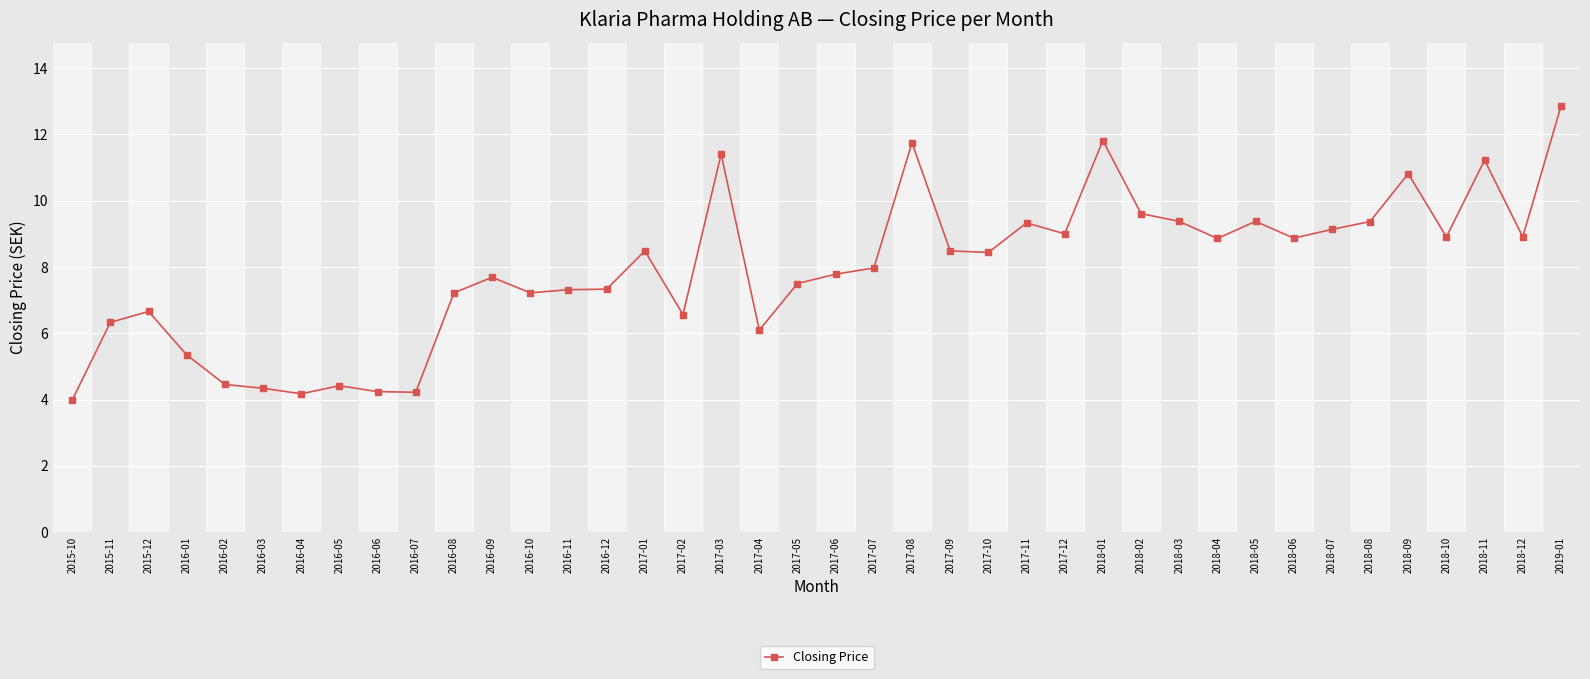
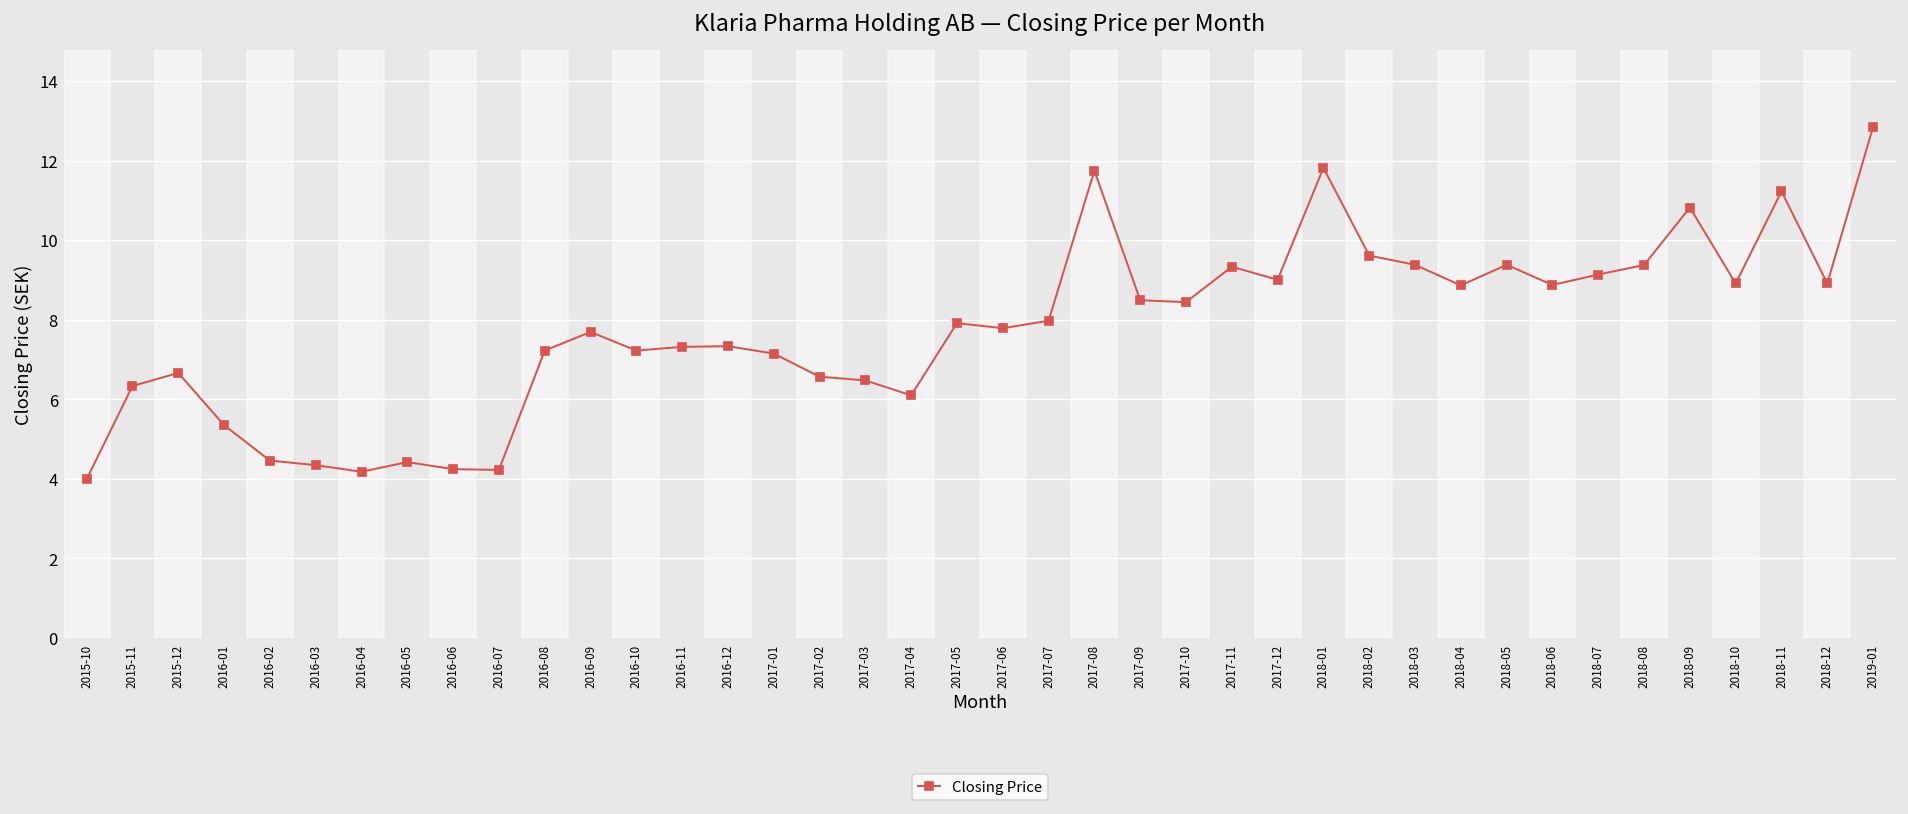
2017-01: 8.5 -> 7.1
2017-03: 11.4 -> 6.5
2017-05: 7.5 -> 7.9
